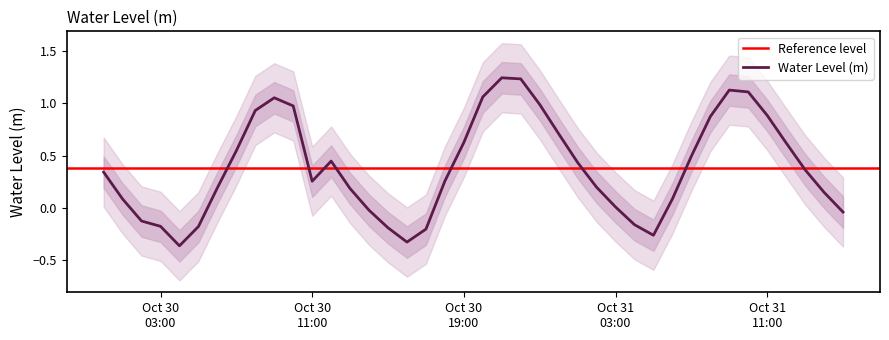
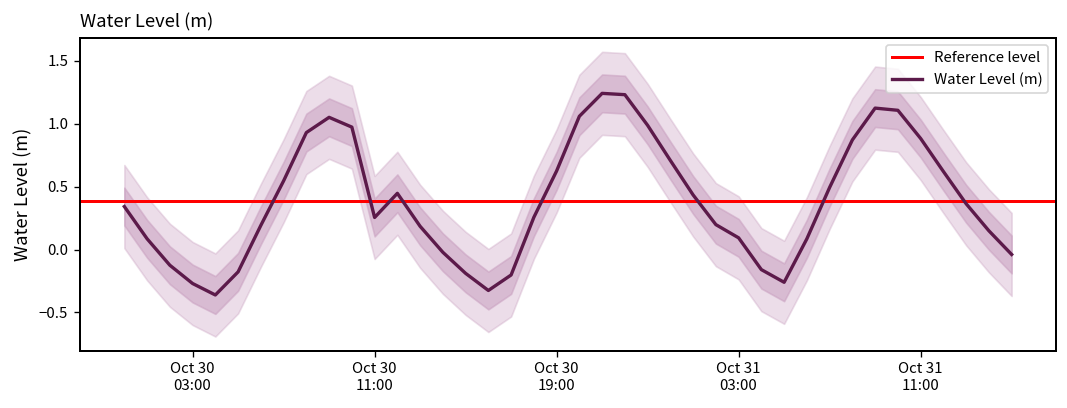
Water Level (m), Oct 30 03:00: -0.17 -> -0.27
Water Level (m), Oct 31 03:00: 0.01 -> 0.09
